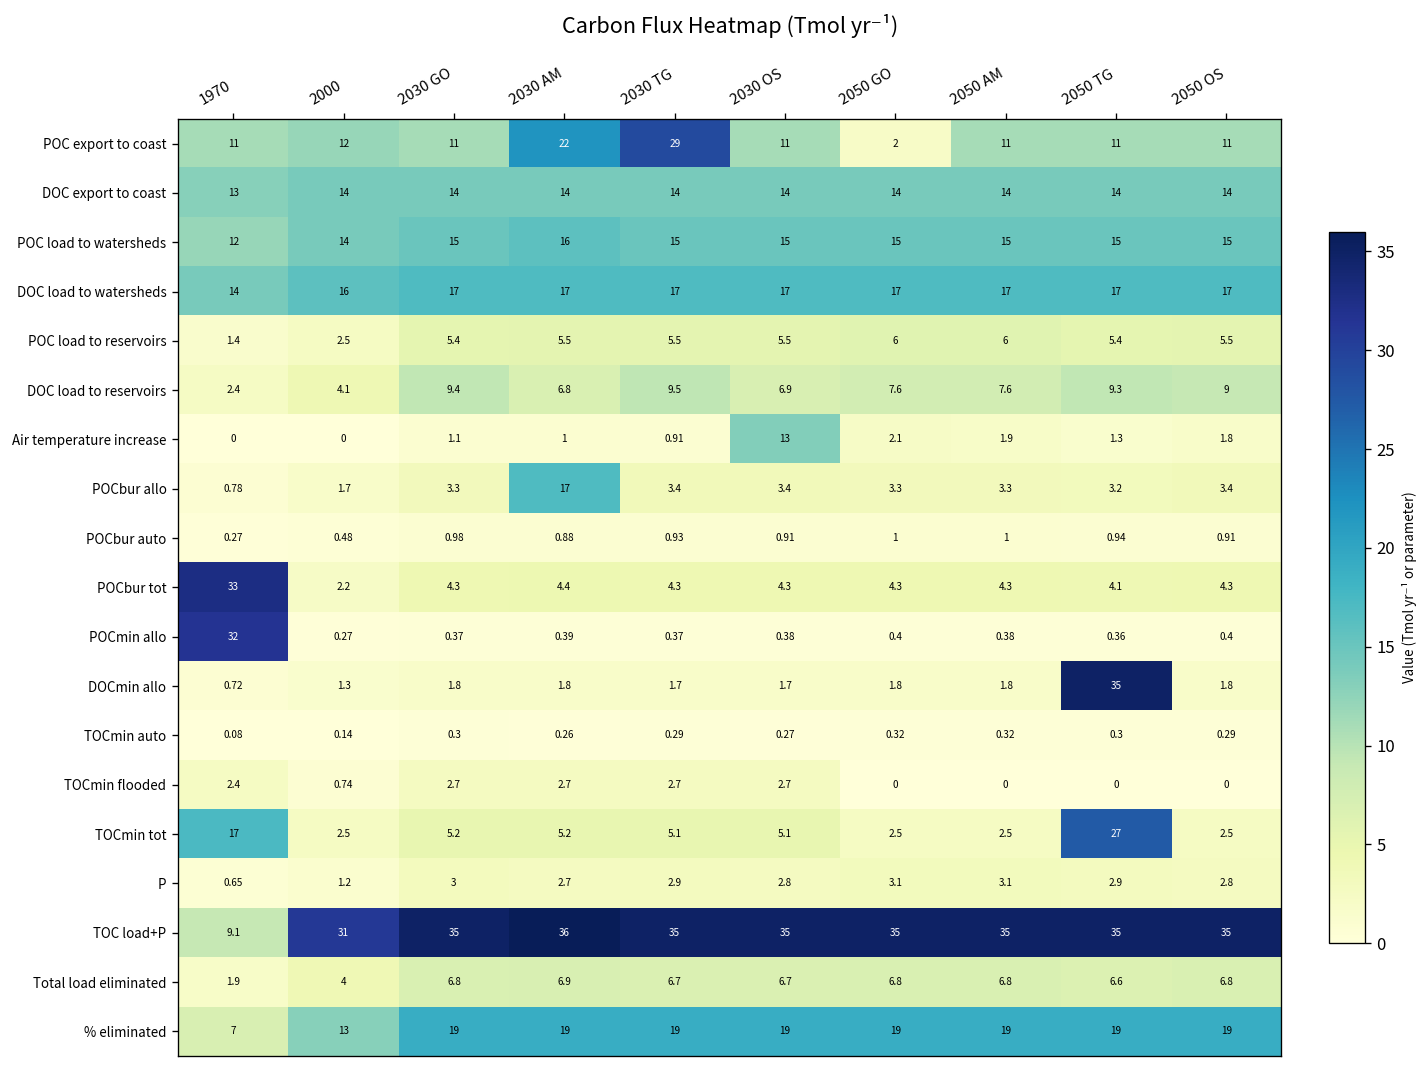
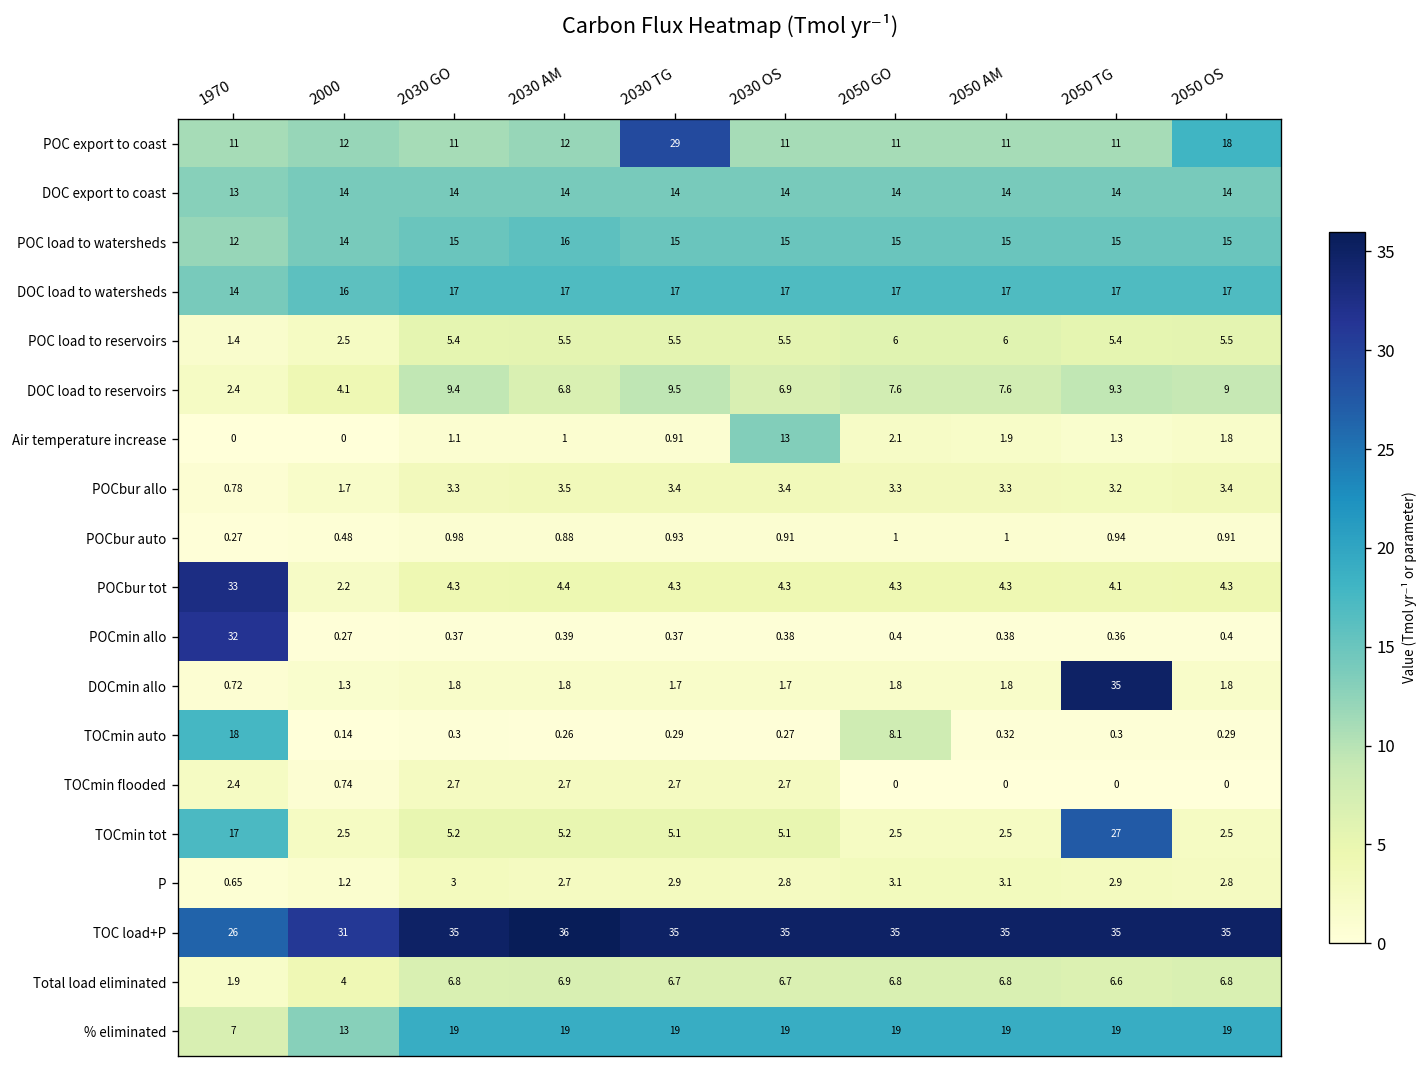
POC export to coast, 2030 AM: 22 -> 12
POC export to coast, 2050 GO: 2 -> 11
POC export to coast, 2050 OS: 11 -> 18
POCbur allo, 2030 AM: 17 -> 3.5
TOCmin auto, 1970: 0.08 -> 18
TOCmin auto, 2050 GO: 0.32 -> 8.1
TOC load+P, 1970: 9.1 -> 26
